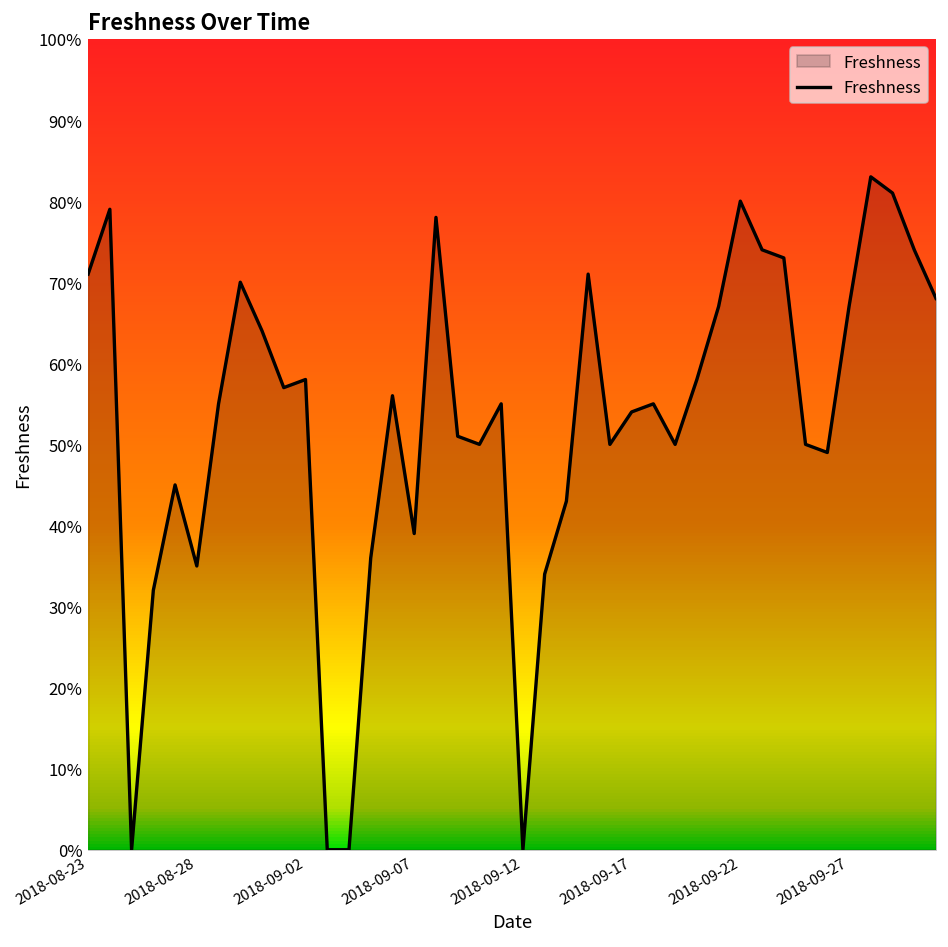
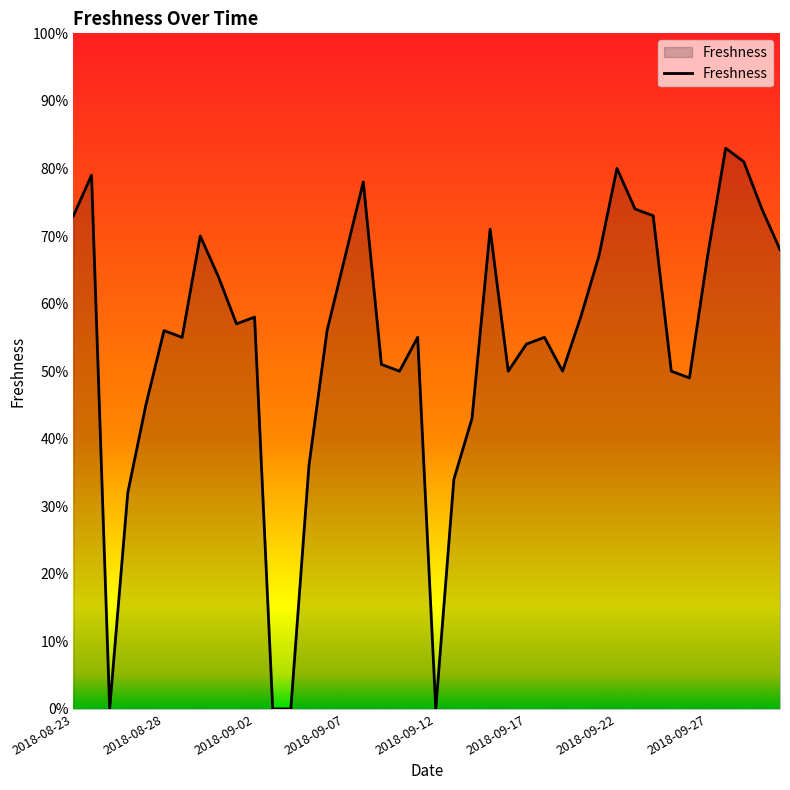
2018-08-23: 71% -> 73%
2018-08-28: 35% -> 56%
2018-09-07: 39% -> 67%
